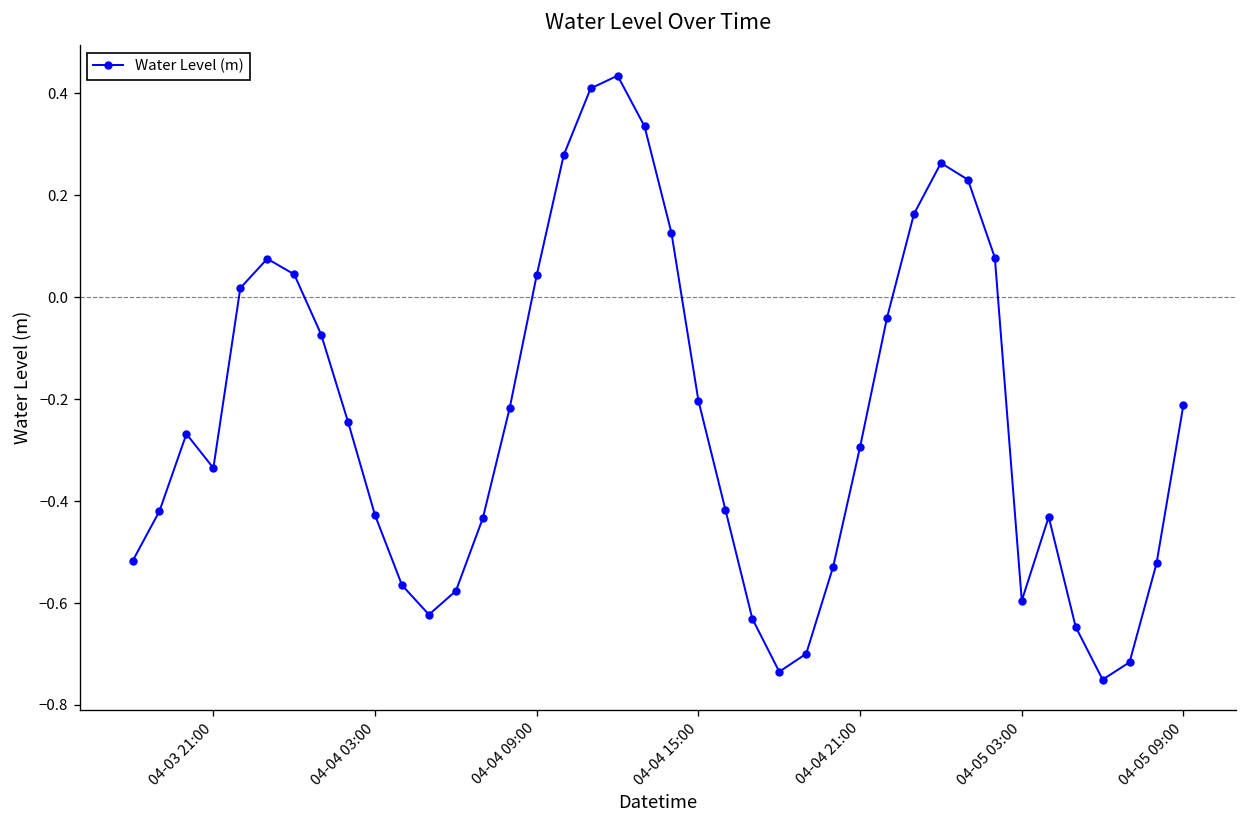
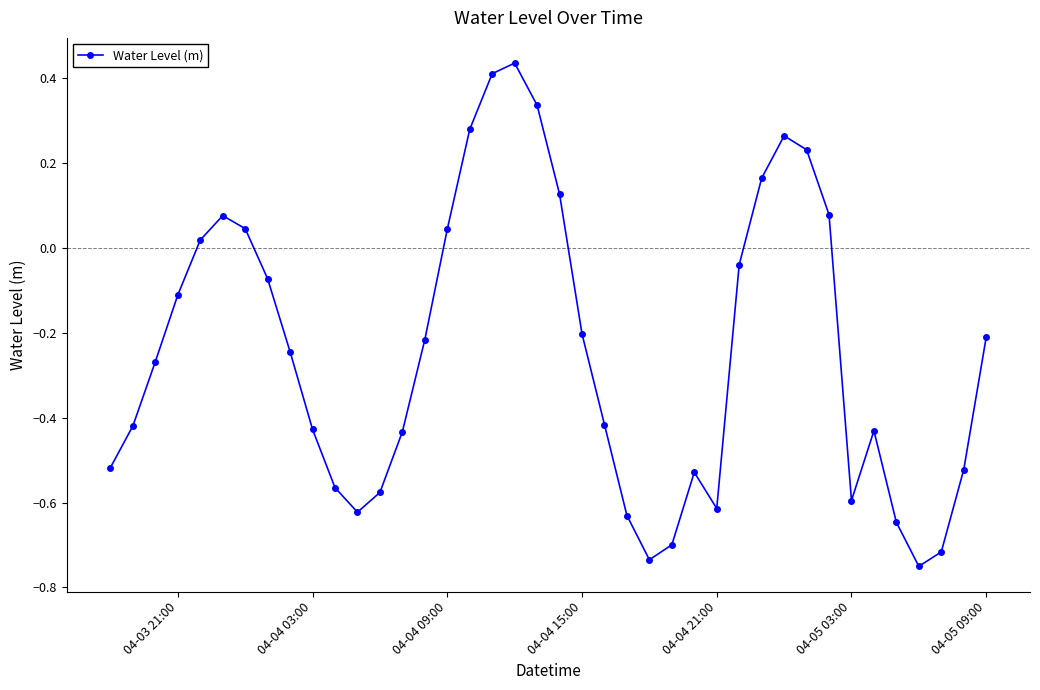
04-03 21:00: -0.34 -> -0.11
04-04 21:00: -0.29 -> -0.61
